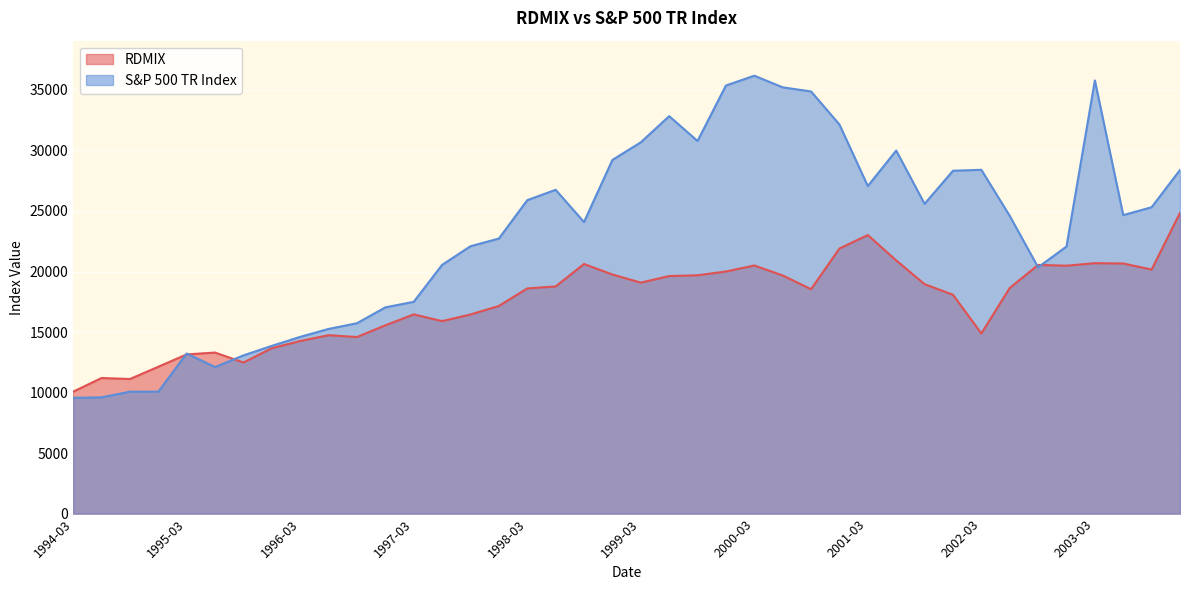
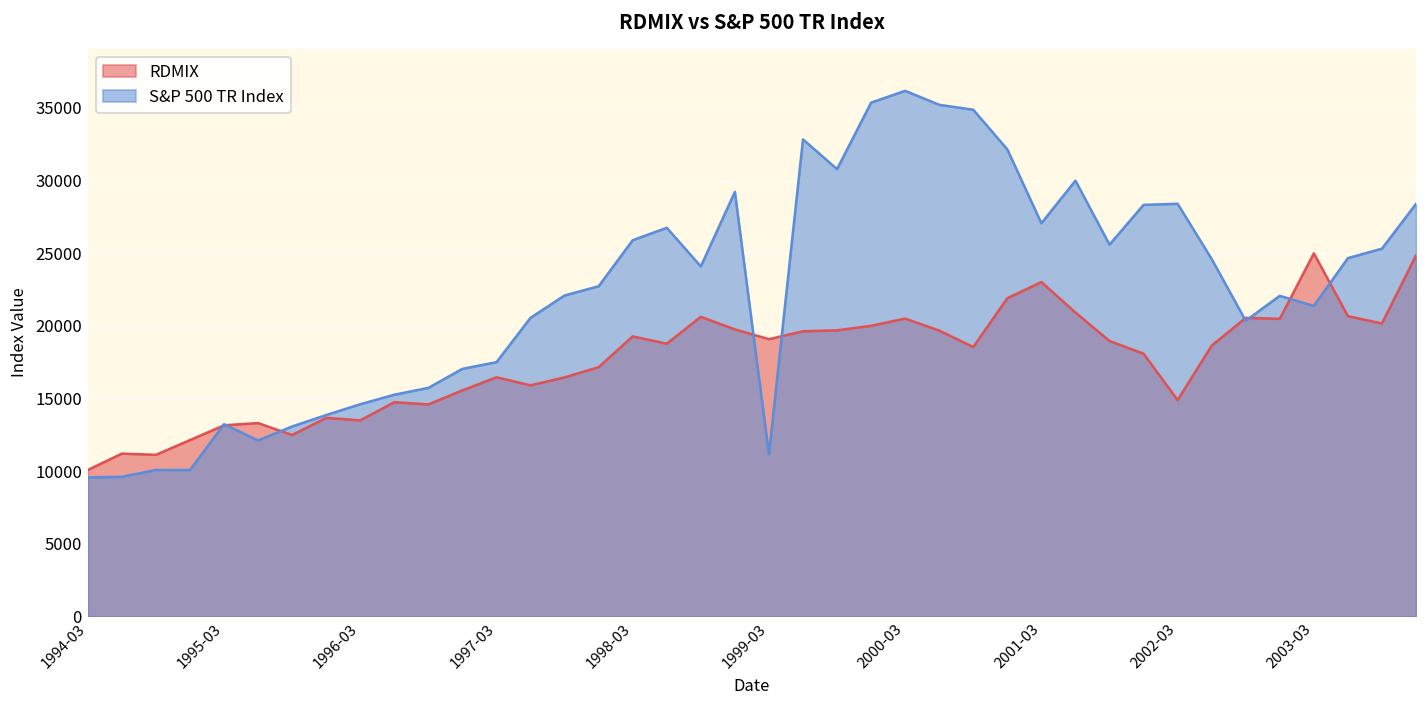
RDMIX, 1996-03: 14300 -> 13500
RDMIX, 1998-03: 18600 -> 19300
S&P 500 TR Index, 1999-03: 30700 -> 11200
RDMIX, 2003-03: 20700 -> 25000
S&P 500 TR Index, 2003-03: 35800 -> 21400
